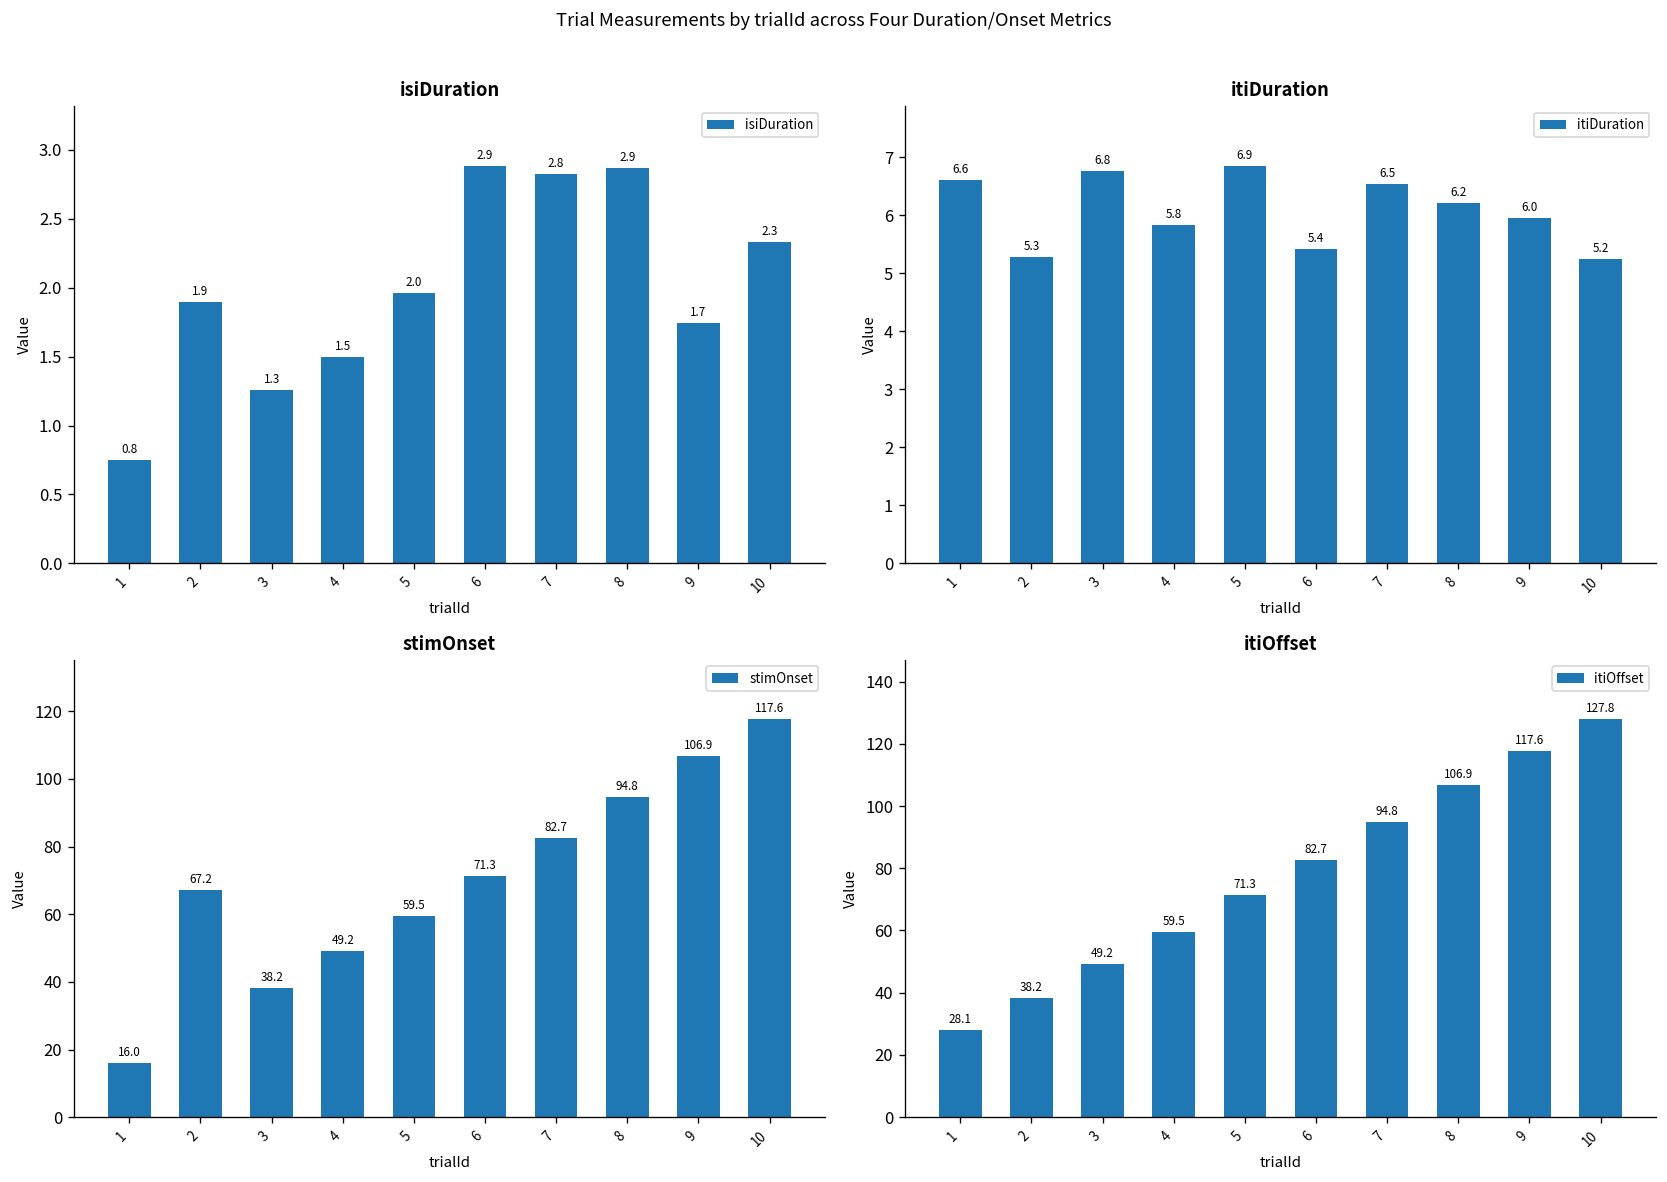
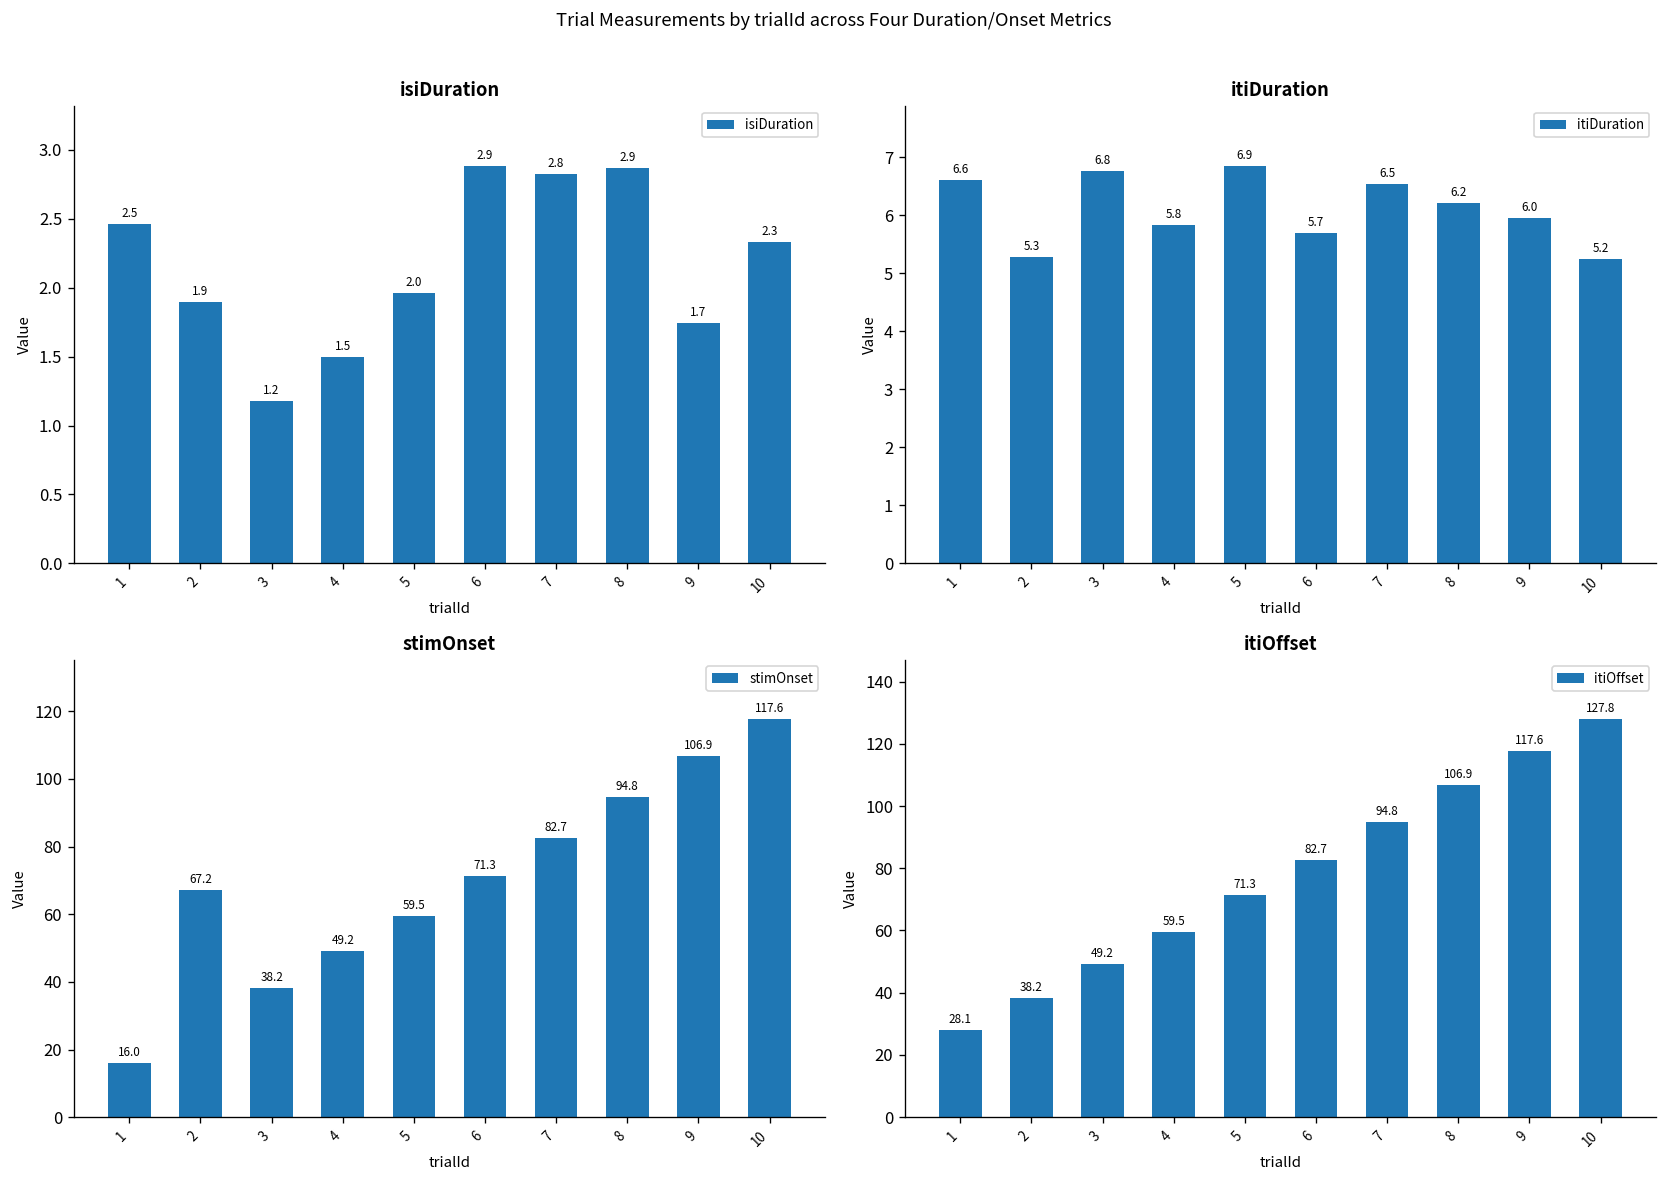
isiDuration, 1: 0.8 -> 2.5
isiDuration, 3: 1.3 -> 1.2
itiDuration, 6: 5.4 -> 5.7
